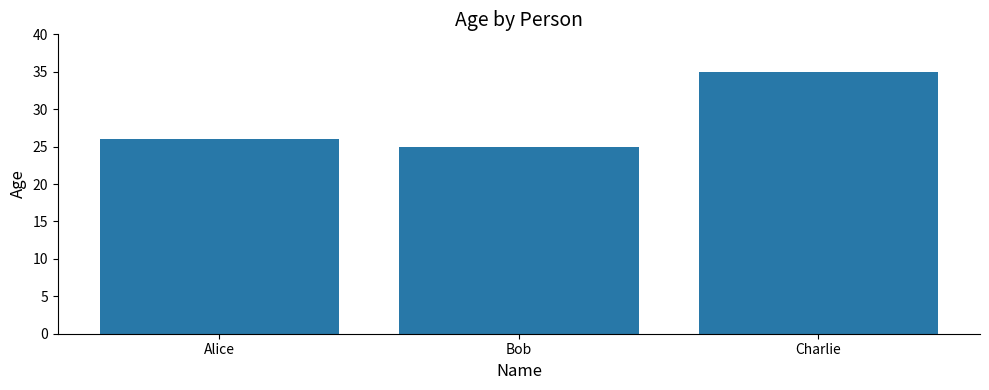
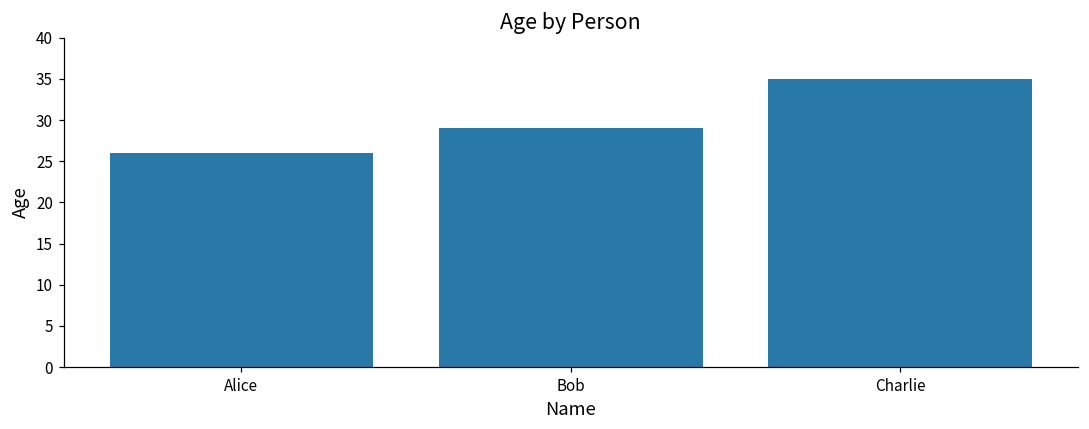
Bob: 25 -> 29
